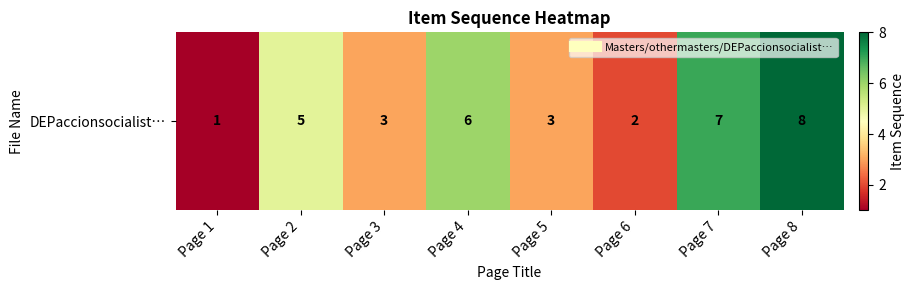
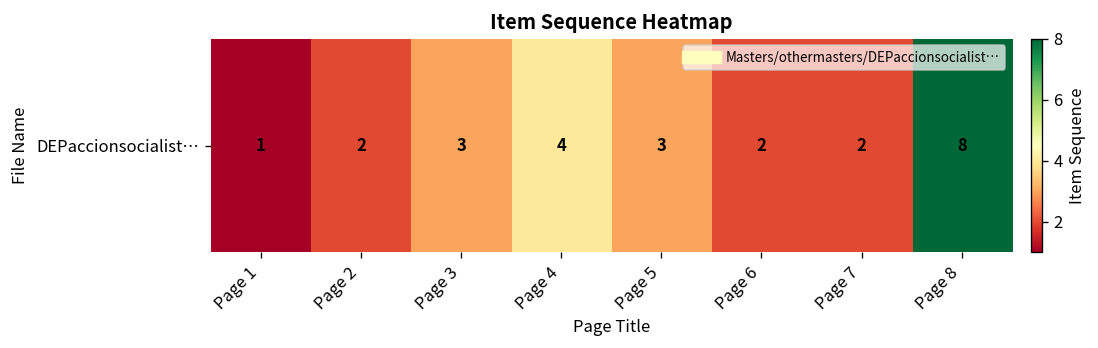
DEPaccionsocialist…, Page 2: 5 -> 2
DEPaccionsocialist…, Page 4: 6 -> 4
DEPaccionsocialist…, Page 7: 7 -> 2
